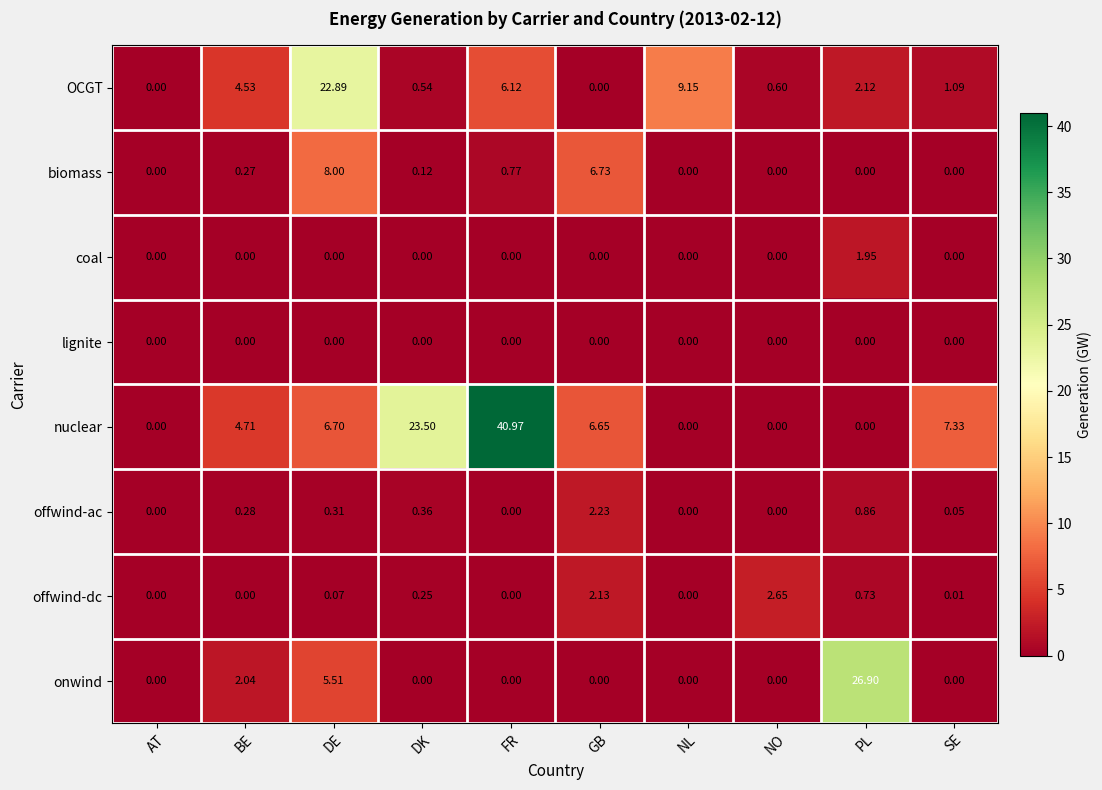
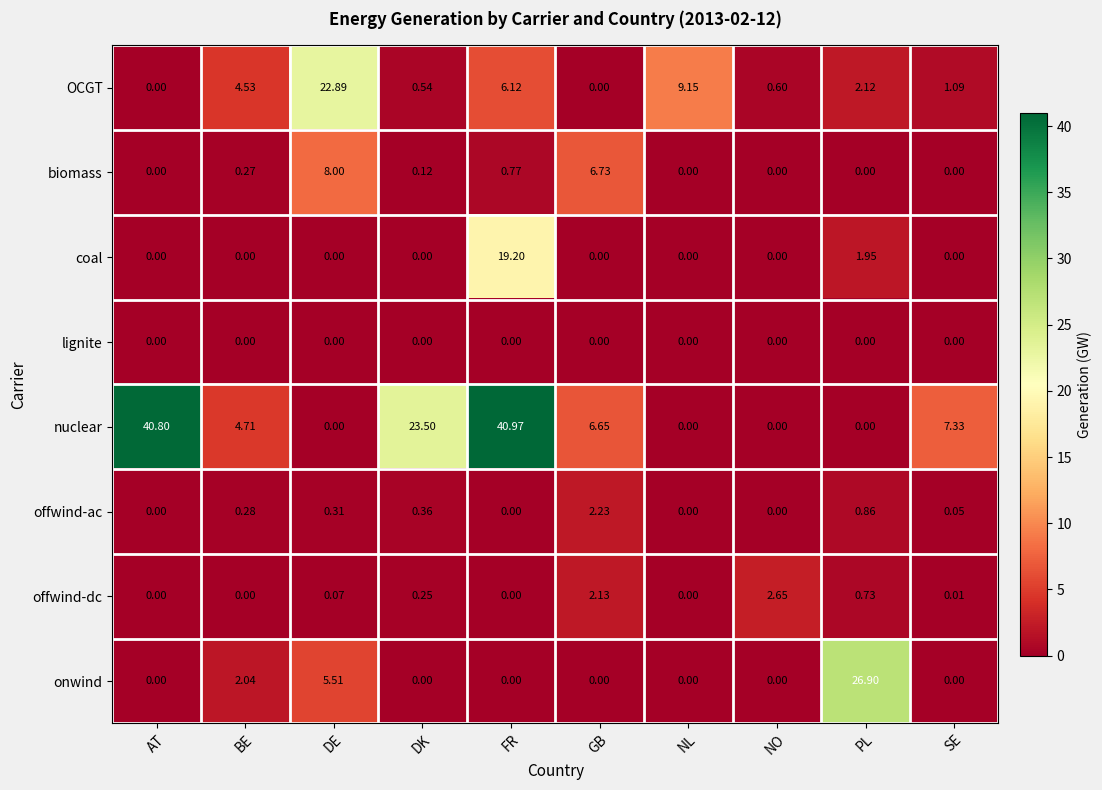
coal, FR: 0.00 -> 19.20
nuclear, AT: 0.00 -> 40.80
nuclear, DE: 6.70 -> 0.00
